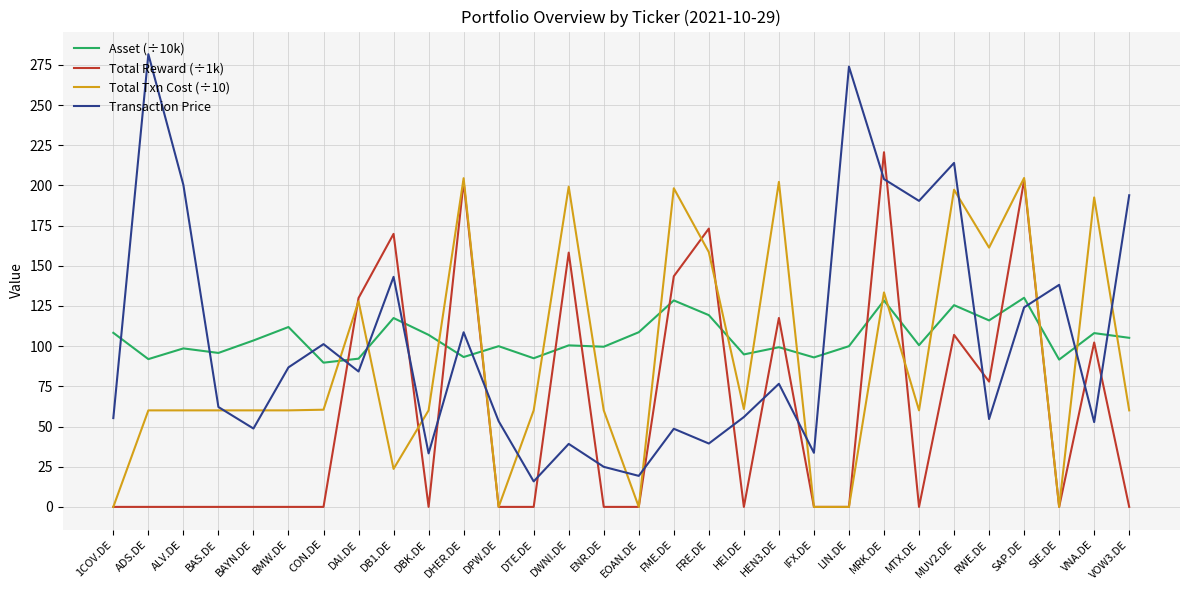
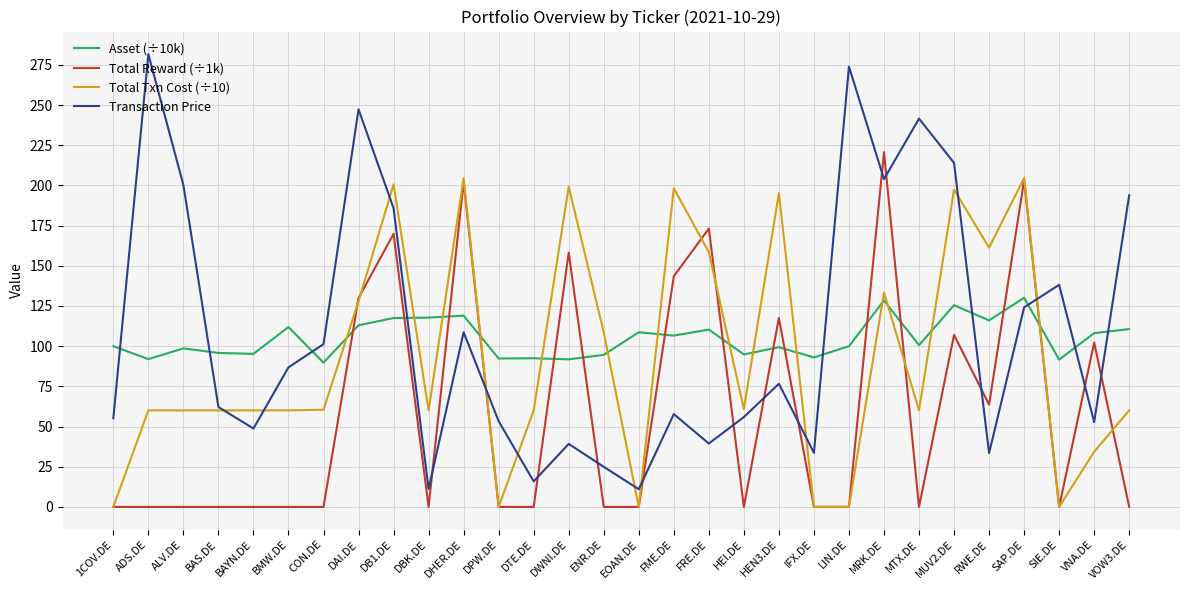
Asset (÷10k), 1COV.DE: 108 -> 100
Asset (÷10k), BAYN.DE: 104 -> 95
Asset (÷10k), DAI.DE: 92 -> 113
Transaction Price, DAI.DE: 84 -> 247
Total Txn Cost (÷10), DB1.DE: 24 -> 201
Transaction Price, DB1.DE: 143 -> 186
Asset (÷10k), DBK.DE: 107 -> 118
Transaction Price, DBK.DE: 33 -> 11
Asset (÷10k), DHER.DE: 93 -> 119
Asset (÷10k), DPW.DE: 100 -> 92
Asset (÷10k), DWNI.DE: 101 -> 92
Asset (÷10k), ENR.DE: 100 -> 95
Total Txn Cost (÷10), ENR.DE: 60 -> 109
Transaction Price, EOAN.DE: 19 -> 11
Asset (÷10k), FME.DE: 128 -> 107
Transaction Price, FME.DE: 49 -> 58
Asset (÷10k), FRE.DE: 119 -> 110
Total Txn Cost (÷10), HEN3.DE: 202 -> 195
Transaction Price, MTX.DE: 190 -> 242
Total Reward (÷1k), RWE.DE: 78 -> 64
Transaction Price, RWE.DE: 55 -> 33
Total Txn Cost (÷10), VNA.DE: 193 -> 34
Asset (÷10k), VOW3.DE: 105 -> 111
